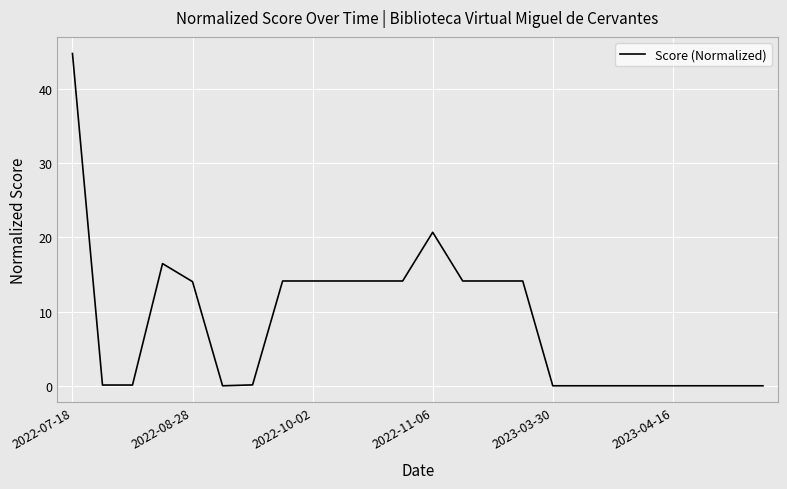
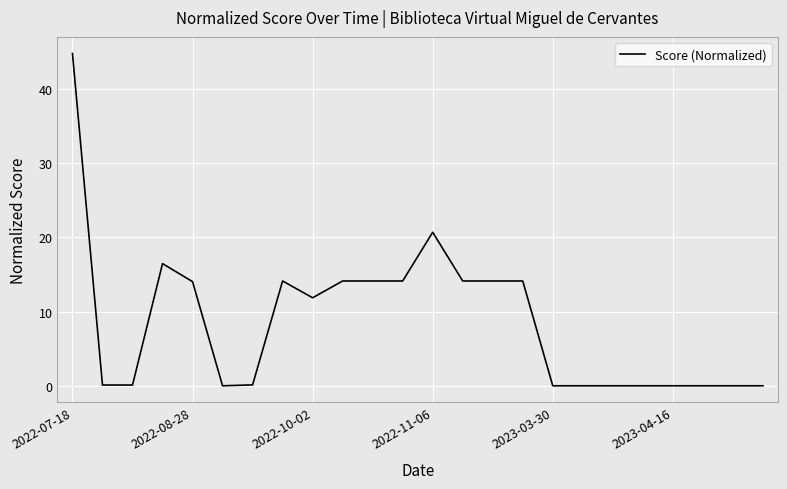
2022-10-02: 14 -> 12
